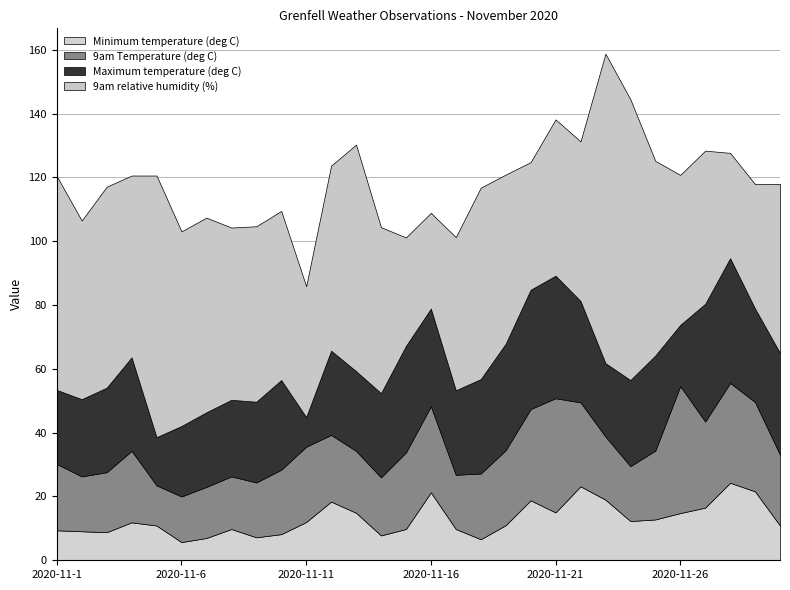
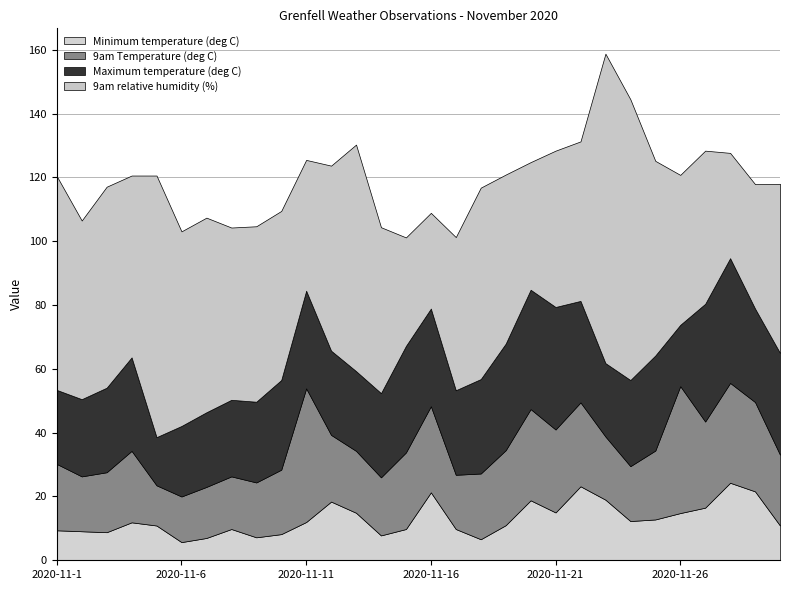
9am Temperature (deg C), 2020-11-11: 24 -> 42
Maximum temperature (deg C), 2020-11-11: 9 -> 31
9am Temperature (deg C), 2020-11-21: 36 -> 26
